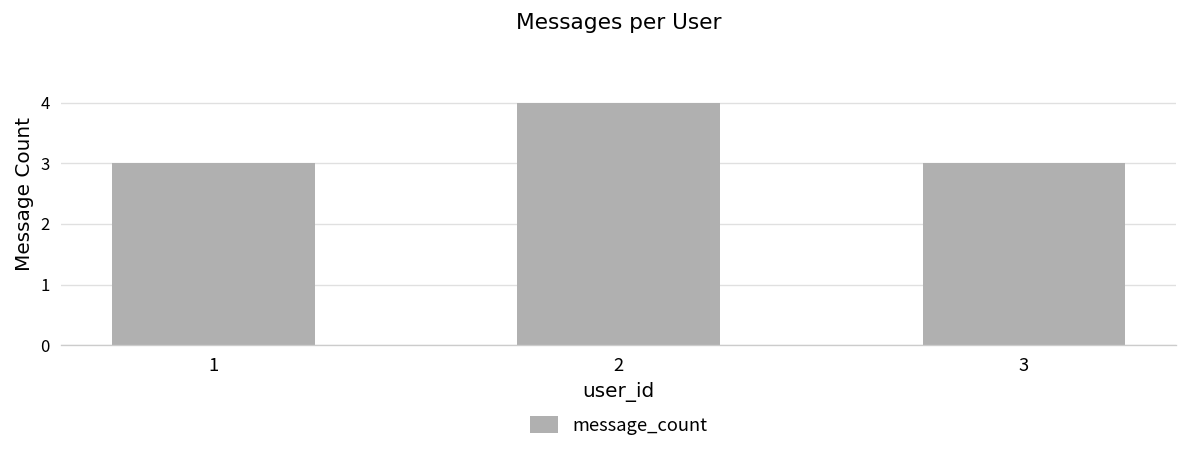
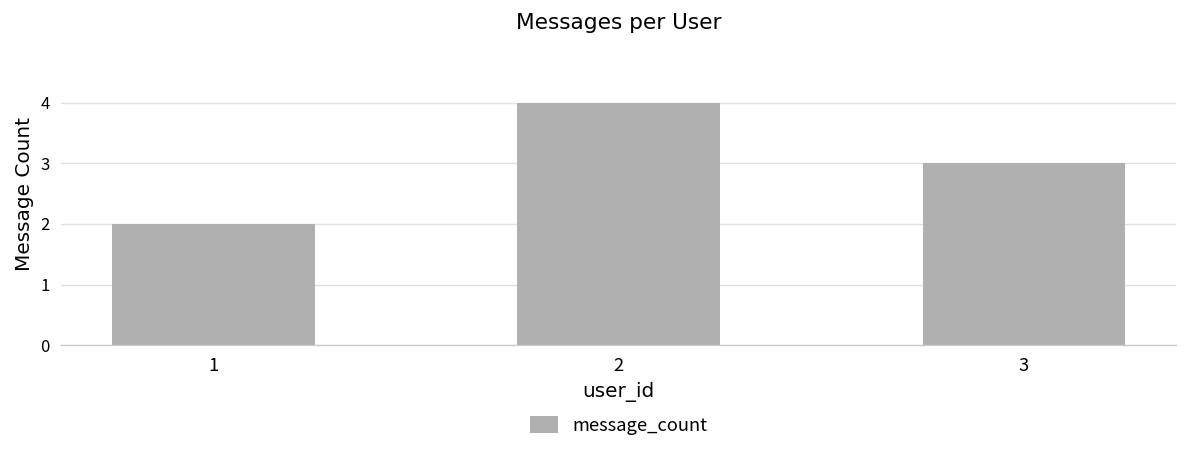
1: 3 -> 2
